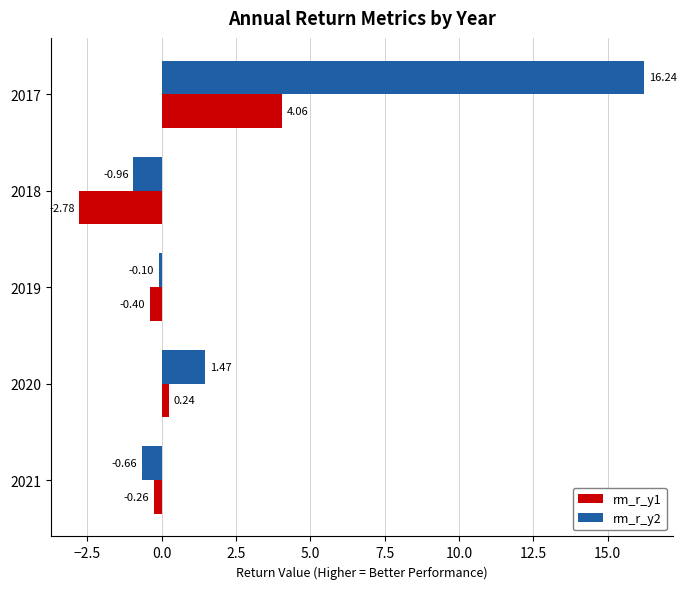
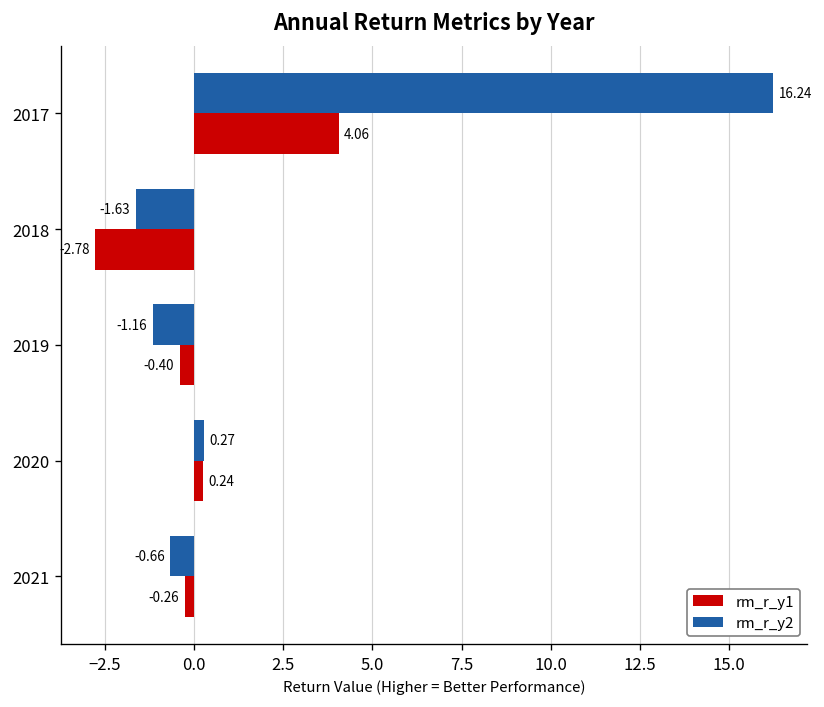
rm_r_y2, 2018: -0.96 -> -1.63
rm_r_y2, 2019: -0.10 -> -1.16
rm_r_y2, 2020: 1.47 -> 0.27
